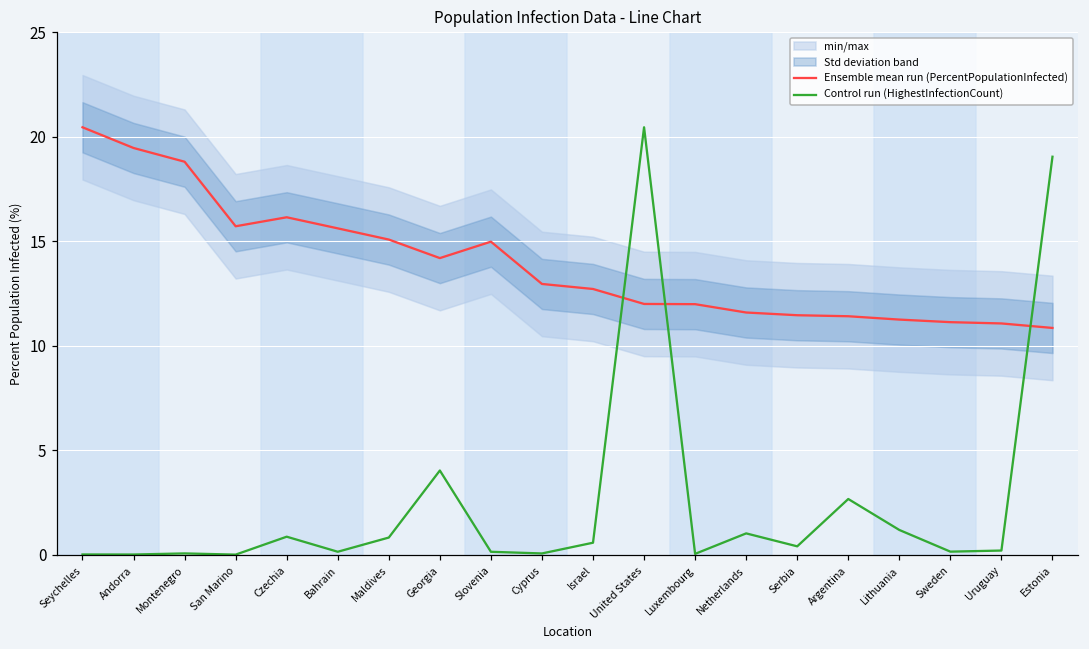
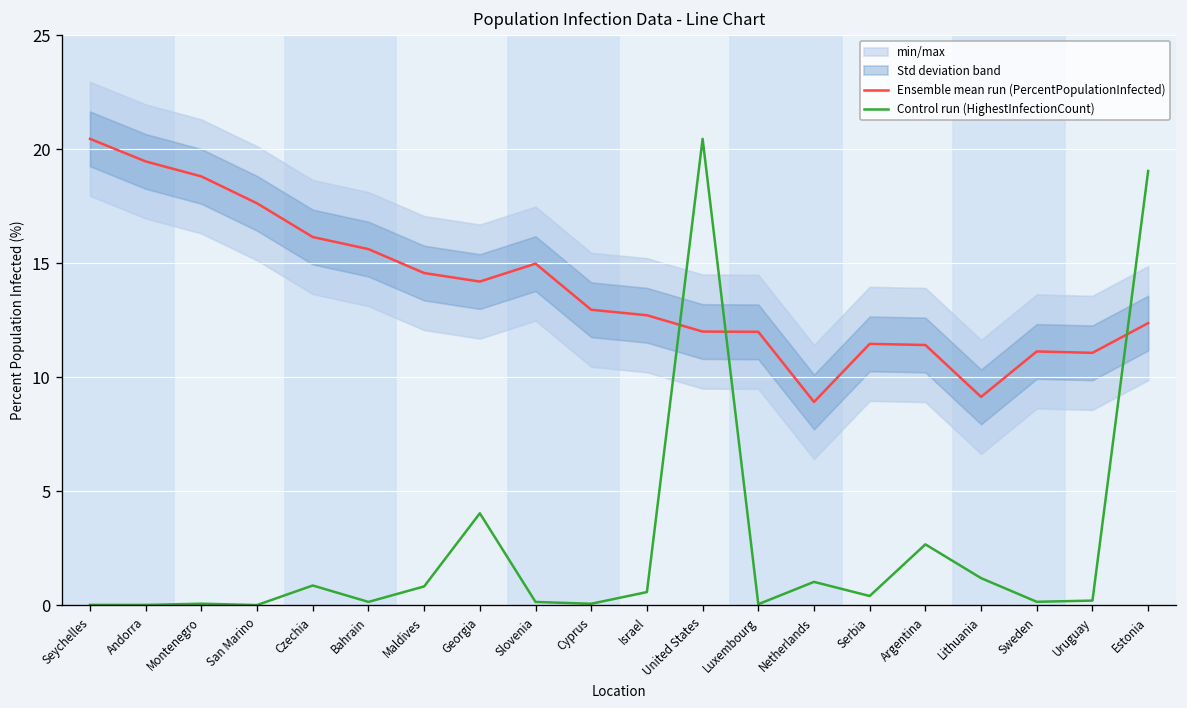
Ensemble mean run (PercentPopulationInfected), San Marino: 15.7 -> 17.6
Ensemble mean run (PercentPopulationInfected), Maldives: 15.1 -> 14.6
Ensemble mean run (PercentPopulationInfected), Netherlands: 11.6 -> 8.9
Ensemble mean run (PercentPopulationInfected), Lithuania: 11.3 -> 9.1
Ensemble mean run (PercentPopulationInfected), Estonia: 10.9 -> 12.4
